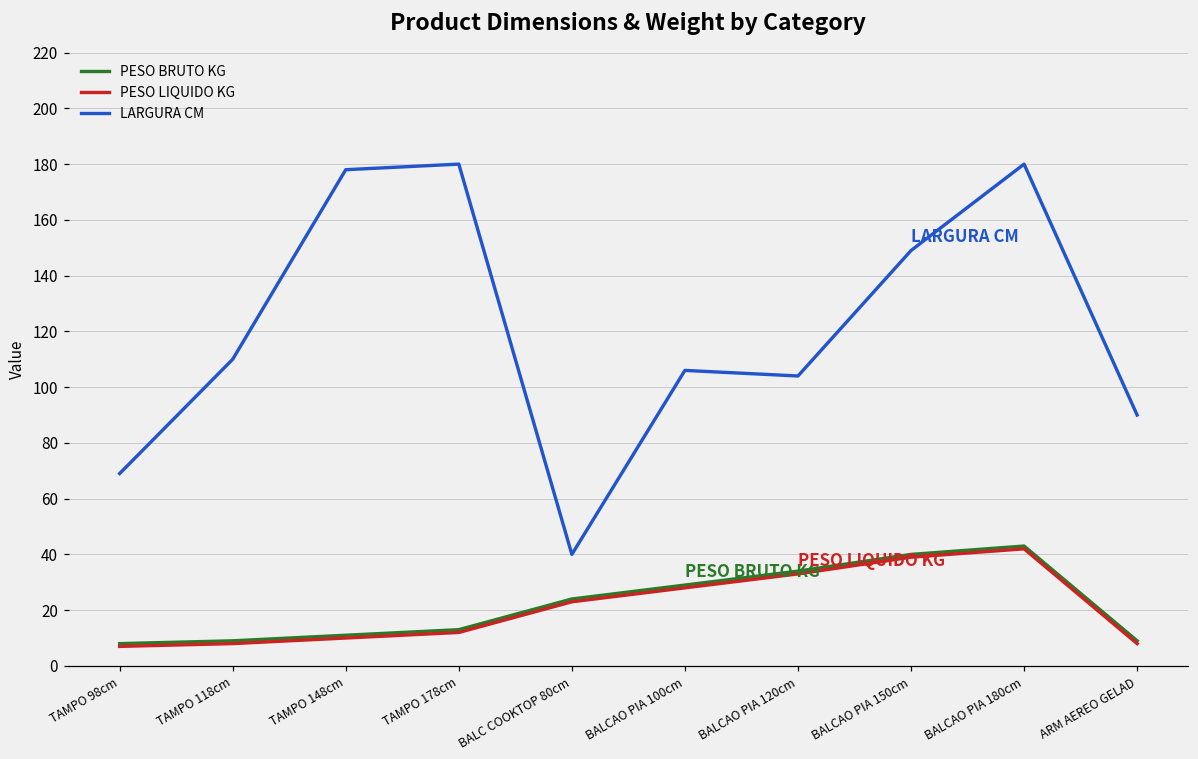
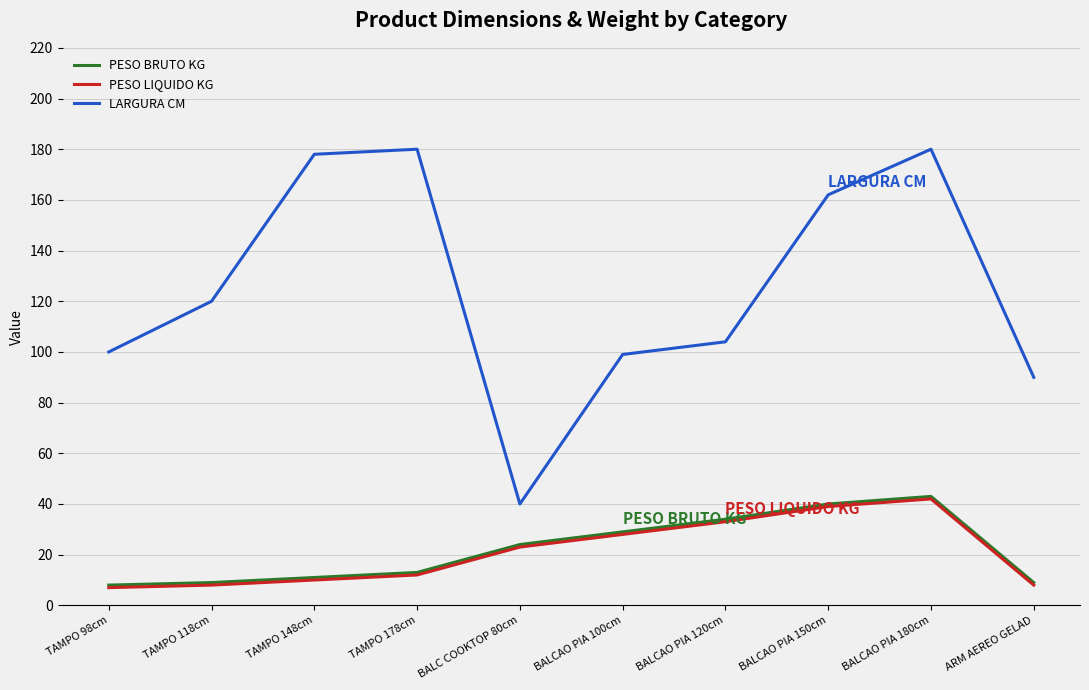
LARGURA CM, TAMPO 98cm: 69 -> 100
LARGURA CM, TAMPO 118cm: 110 -> 120
LARGURA CM, BALCAO PIA 100cm: 106 -> 99
LARGURA CM, BALCAO PIA 150cm: 149 -> 162
